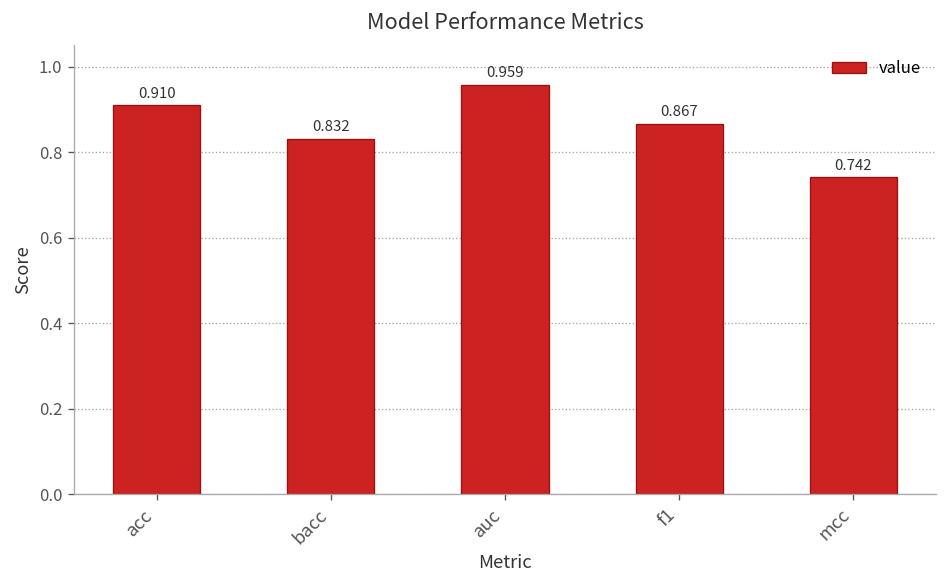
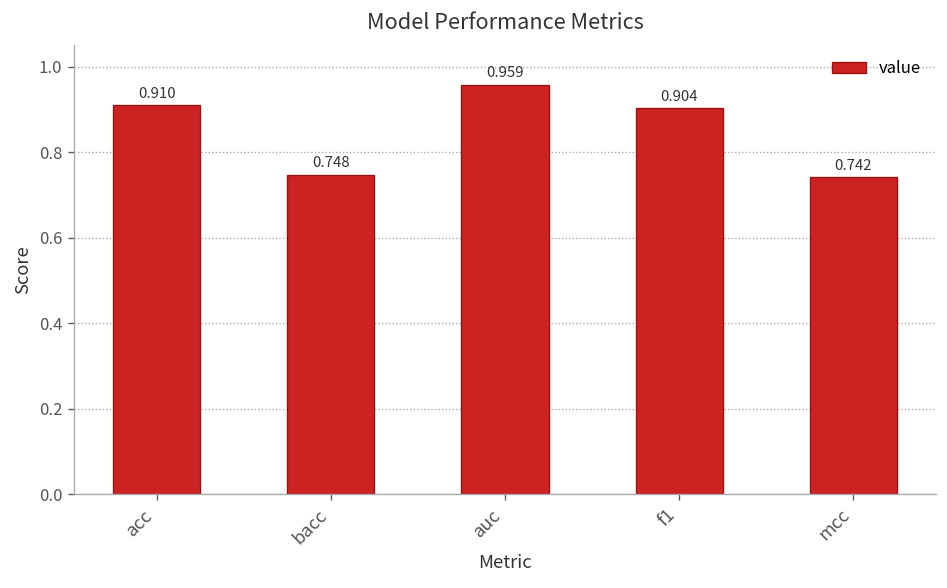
bacc: 0.832 -> 0.748
f1: 0.867 -> 0.904
